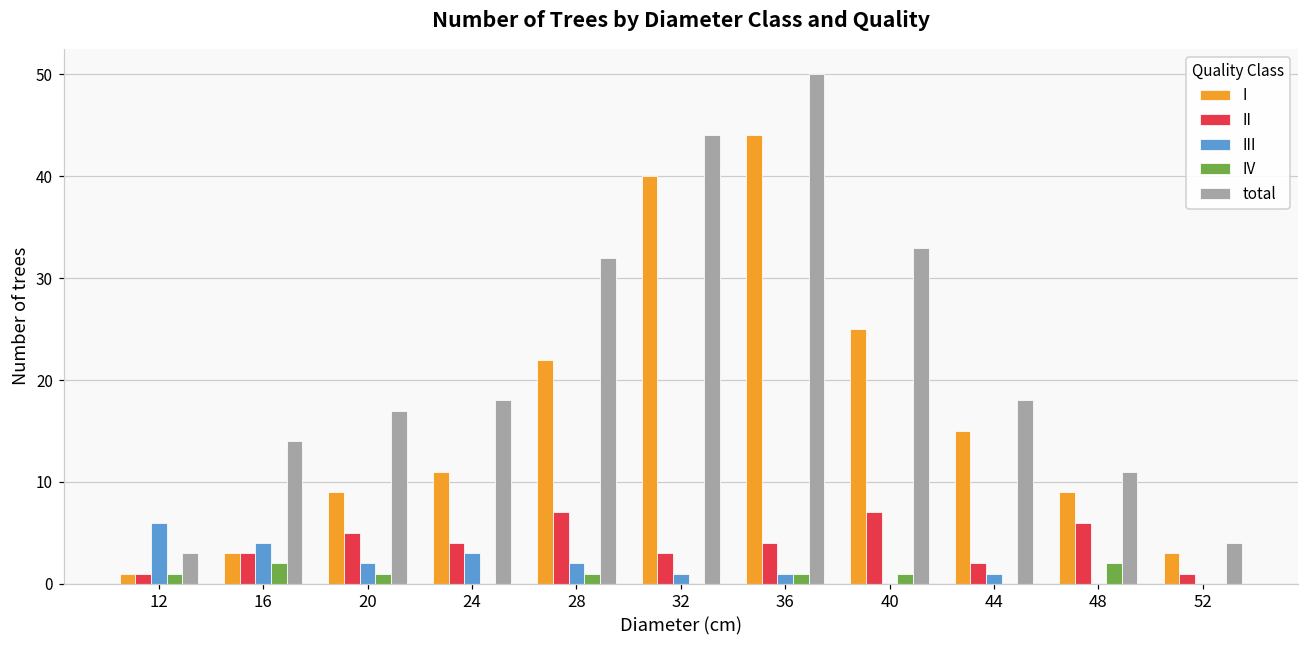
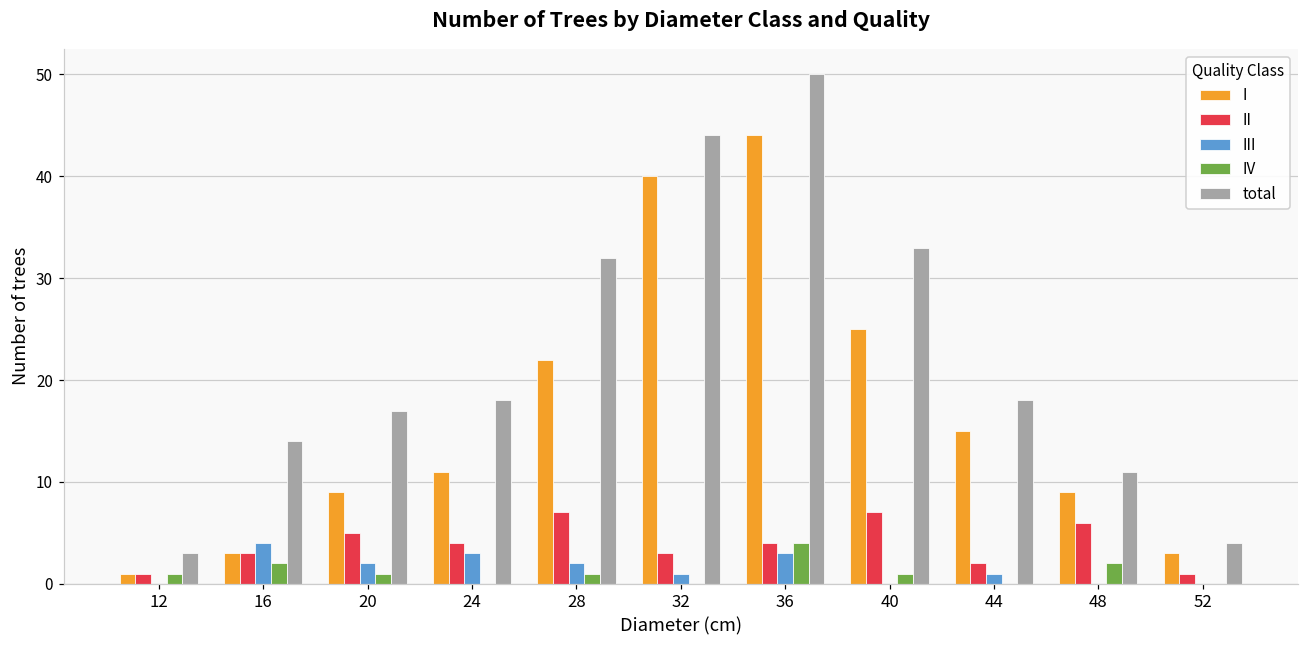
III, 12: 6 -> 0
III, 36: 1 -> 3
IV, 36: 1 -> 4
